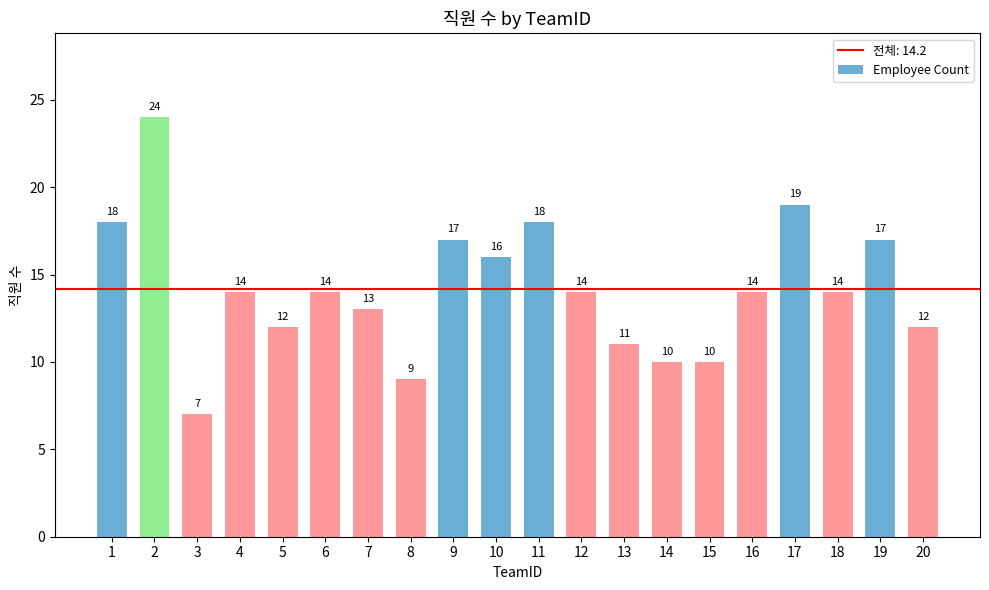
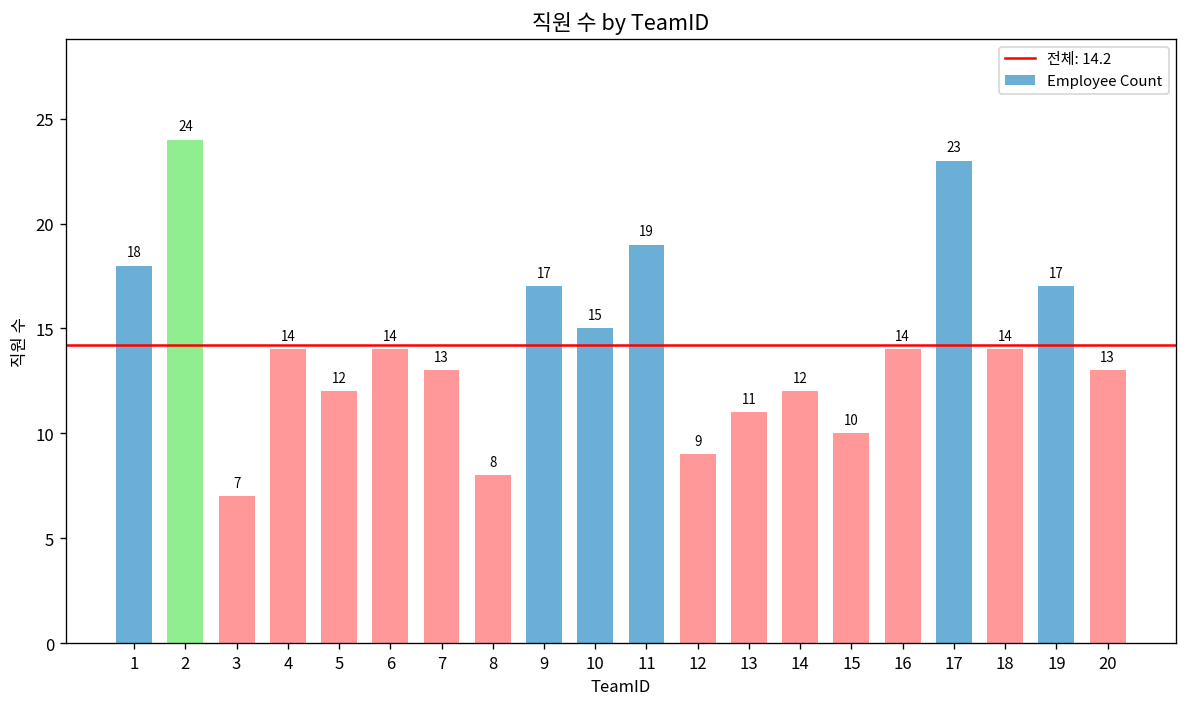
8: 9 -> 8
10: 16 -> 15
11: 18 -> 19
12: 14 -> 9
14: 10 -> 12
17: 19 -> 23
20: 12 -> 13
